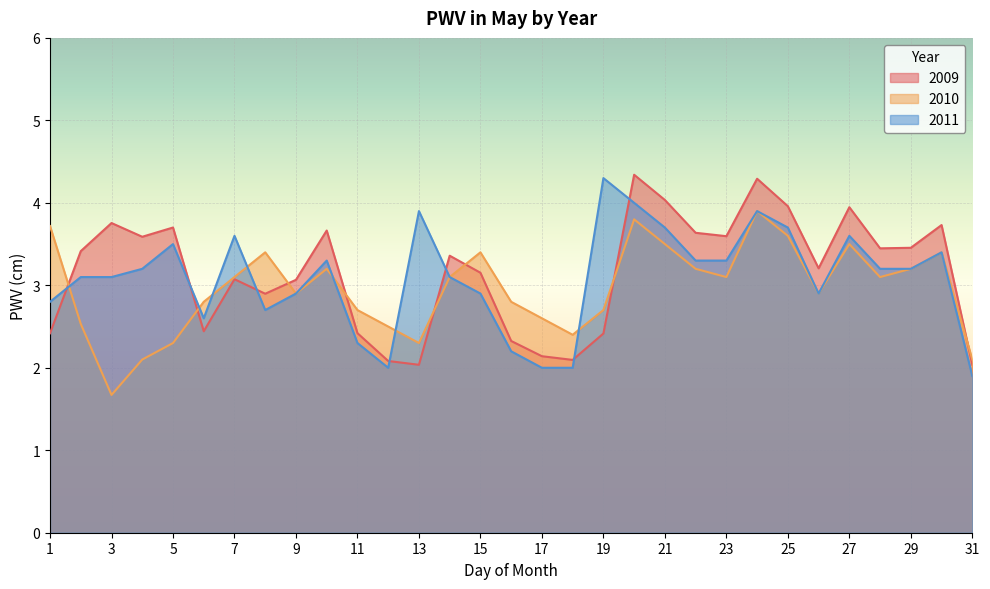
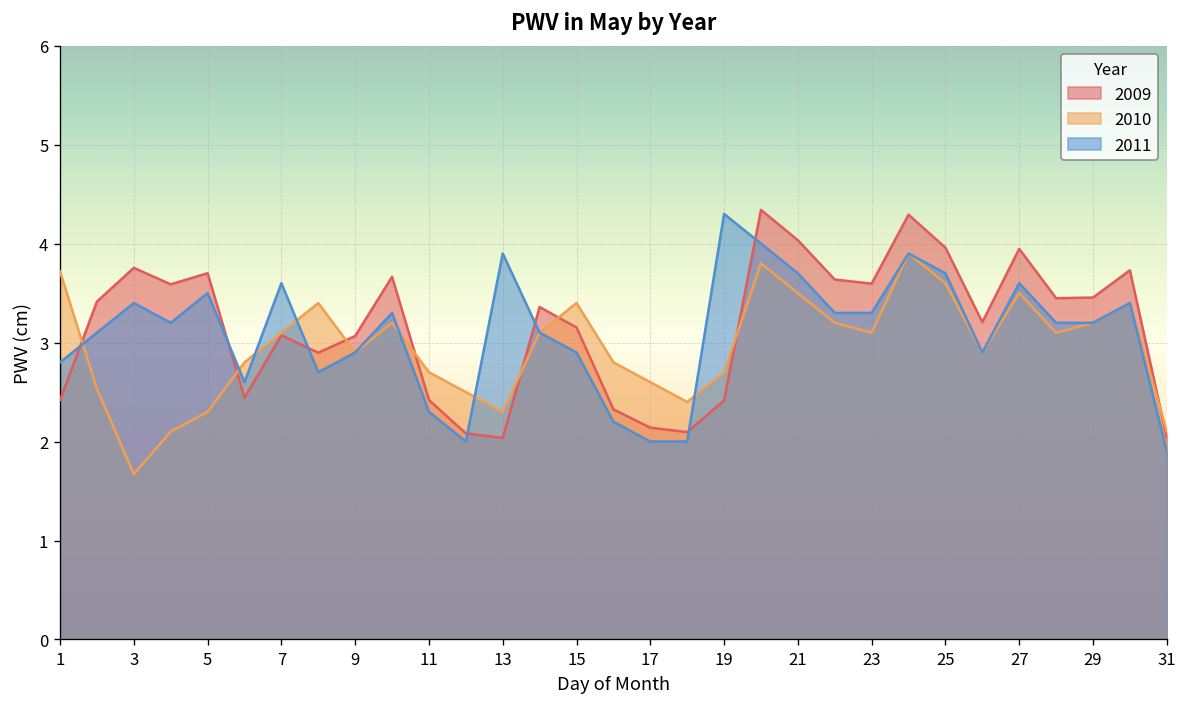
2011, 3: 3.1 -> 3.4
